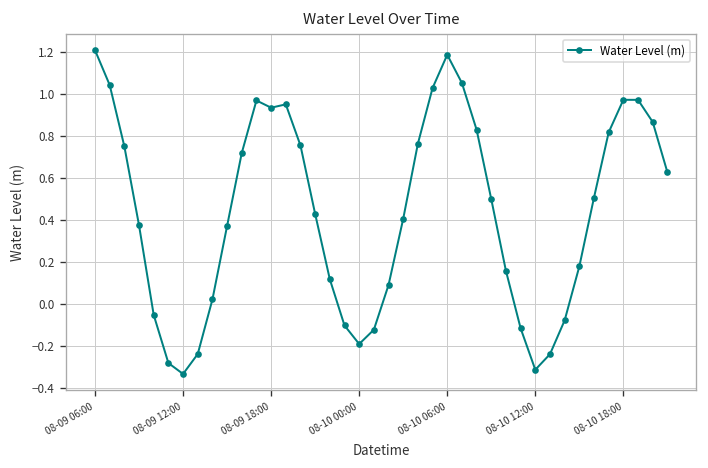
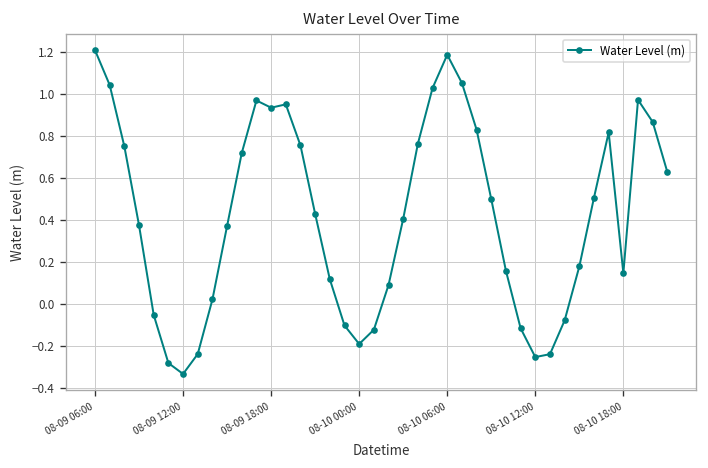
08-10 12:00: -0.31 -> -0.25
08-10 18:00: 0.97 -> 0.15
